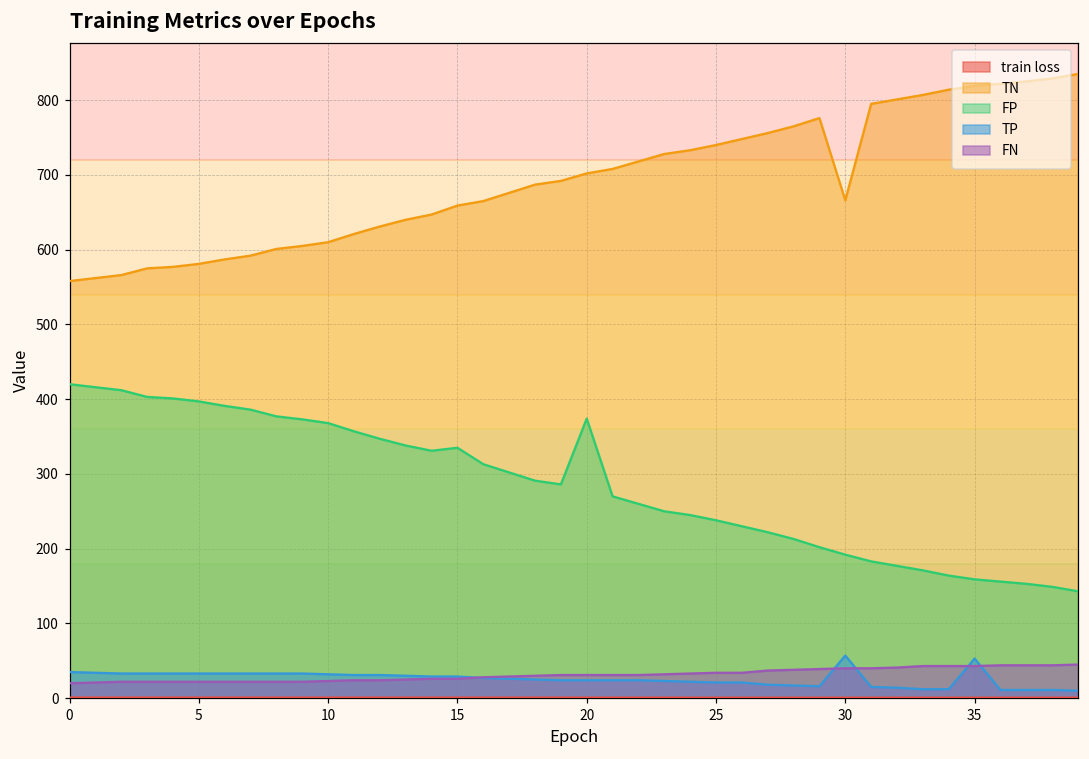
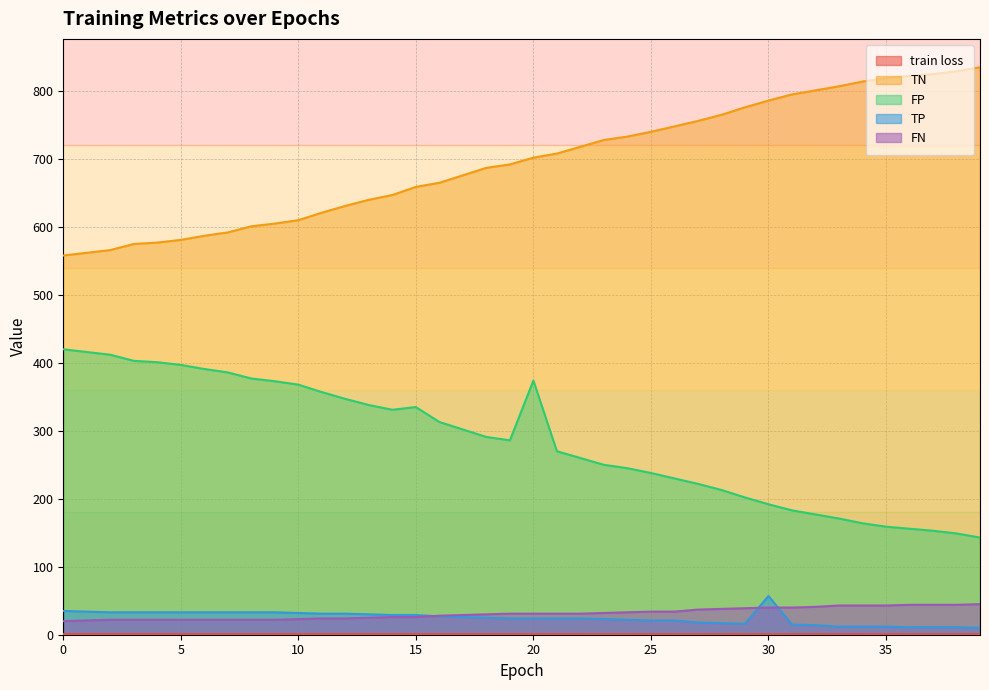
TN, 30: 670 -> 790
TP, 35: 50 -> 10
